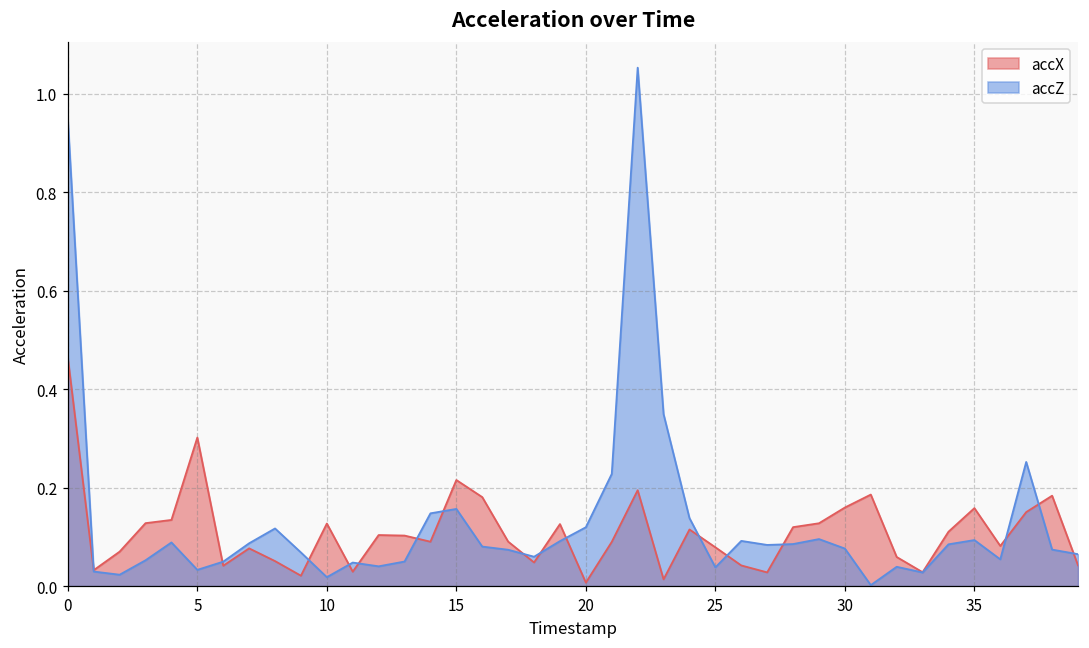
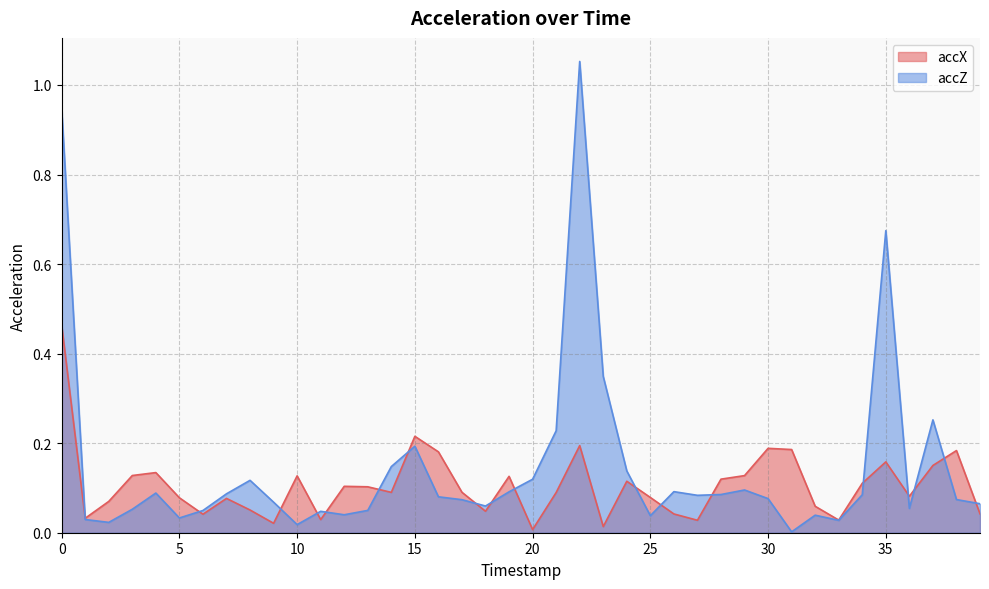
accX, 5: 0.30 -> 0.08
accZ, 15: 0.16 -> 0.19
accX, 30: 0.16 -> 0.19
accZ, 35: 0.09 -> 0.67
